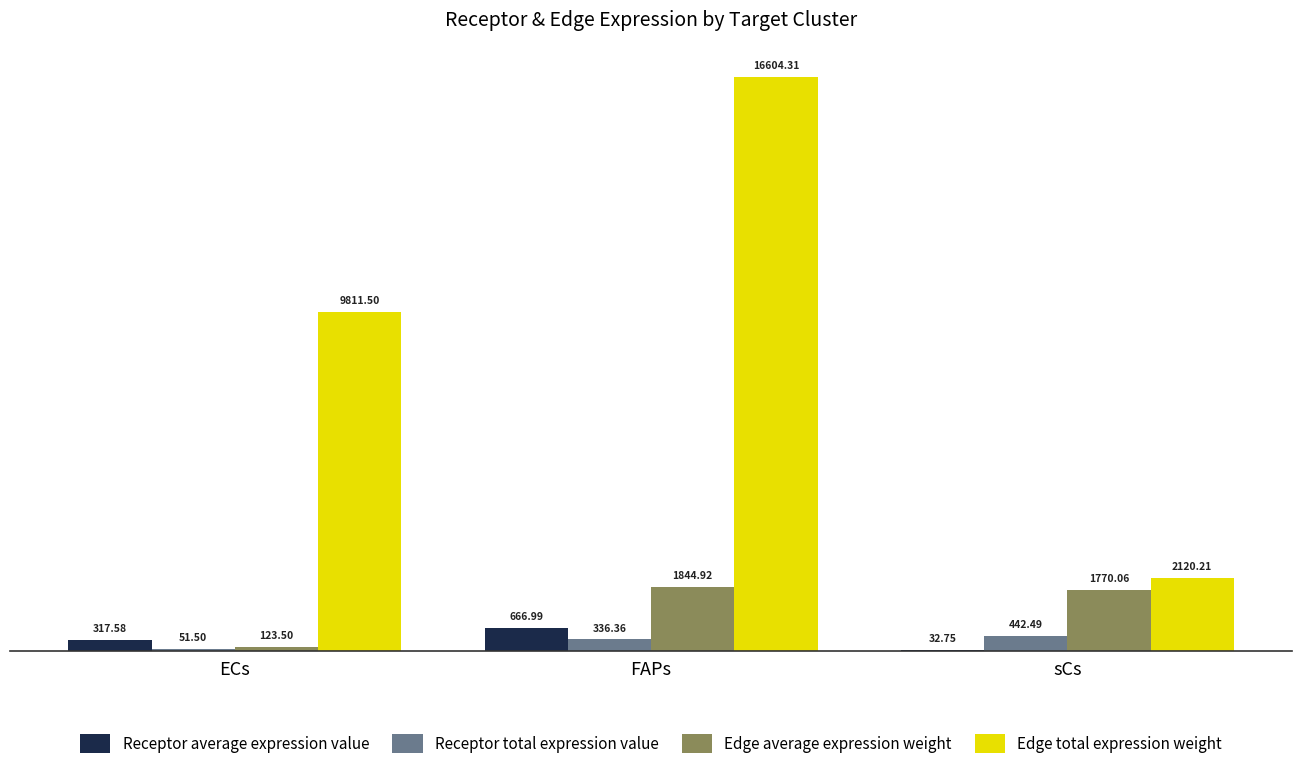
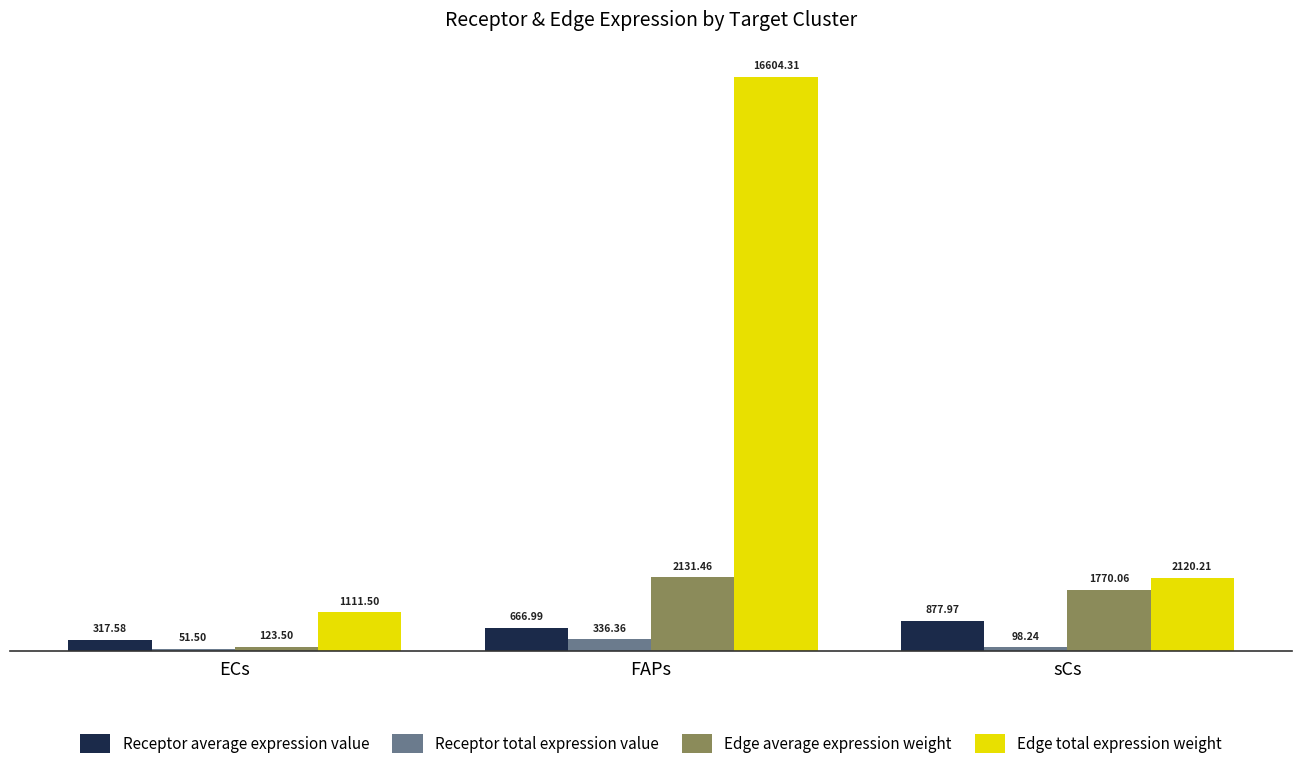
Edge total expression weight, ECs: 9811.50 -> 1111.50
Edge average expression weight, FAPs: 1844.92 -> 2131.46
Receptor average expression value, sCs: 32.75 -> 877.97
Receptor total expression value, sCs: 442.49 -> 98.24
